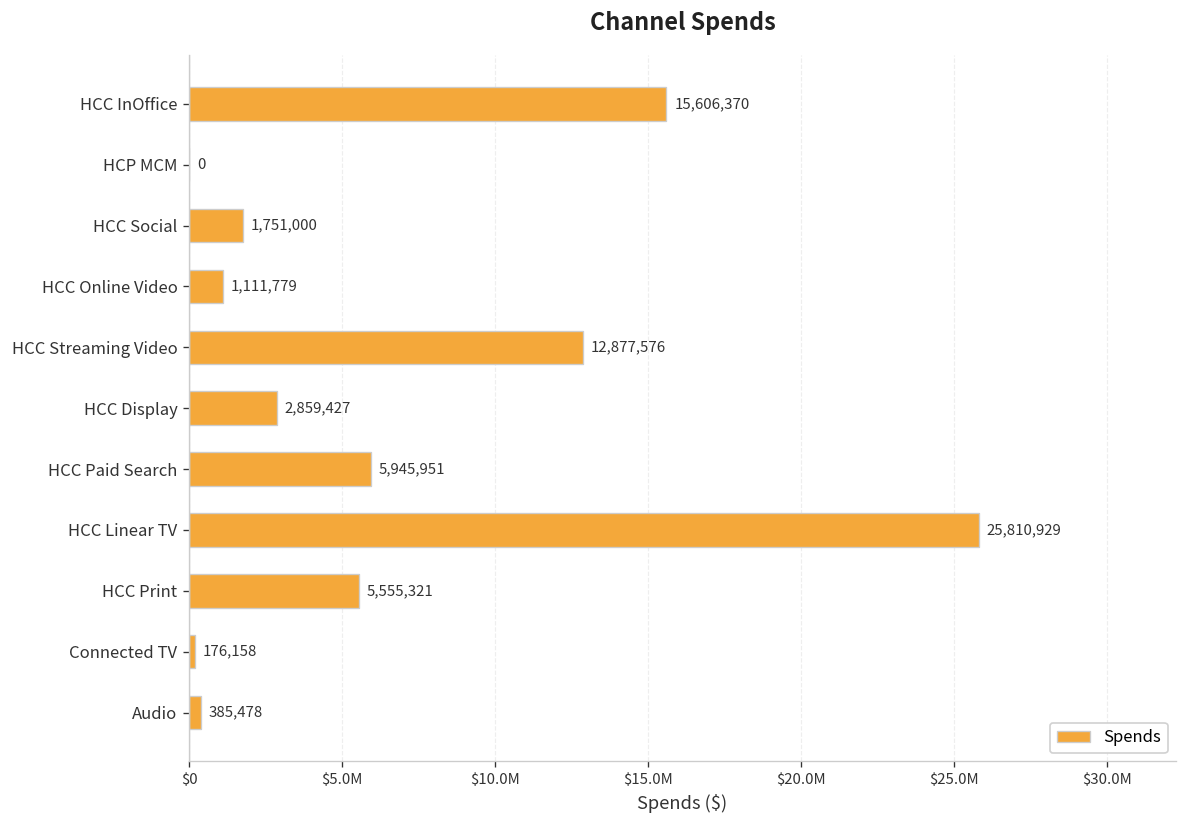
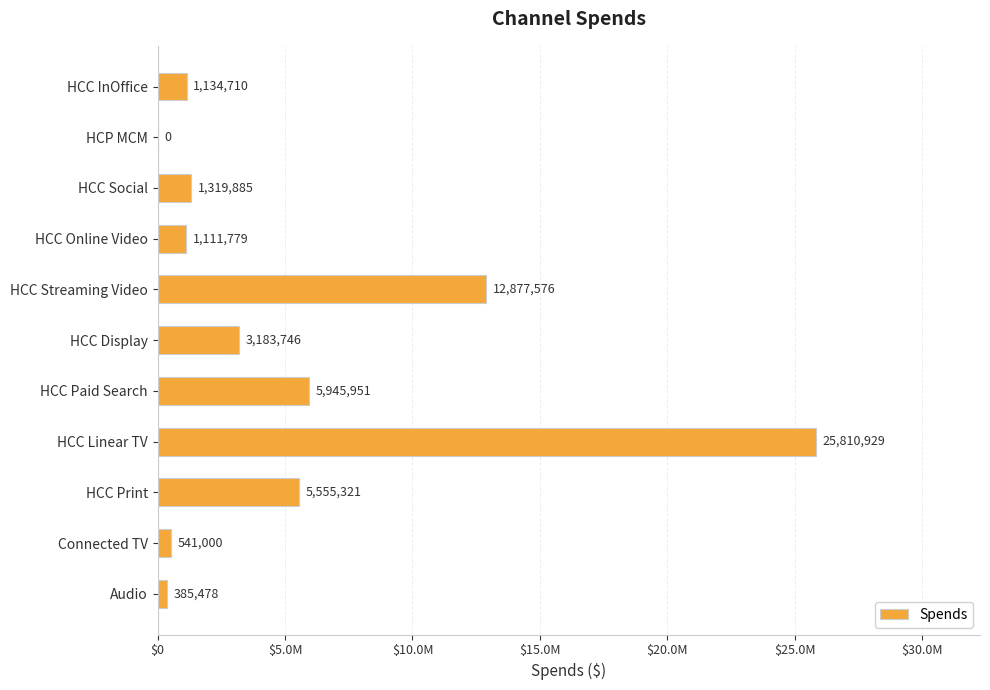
HCC InOffice: 15,606,370 -> 1,134,710
HCC Social: 1,751,000 -> 1,319,885
HCC Display: 2,859,427 -> 3,183,746
Connected TV: 176,158 -> 541,000
